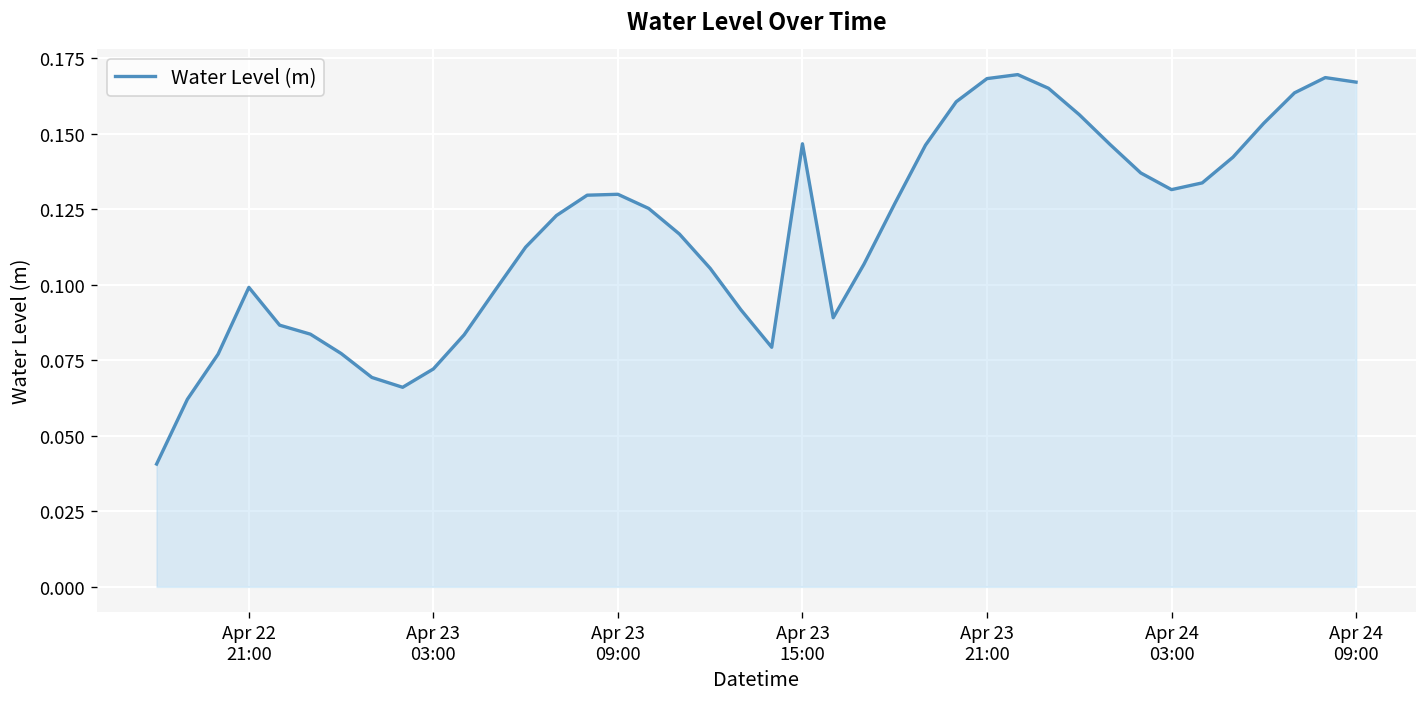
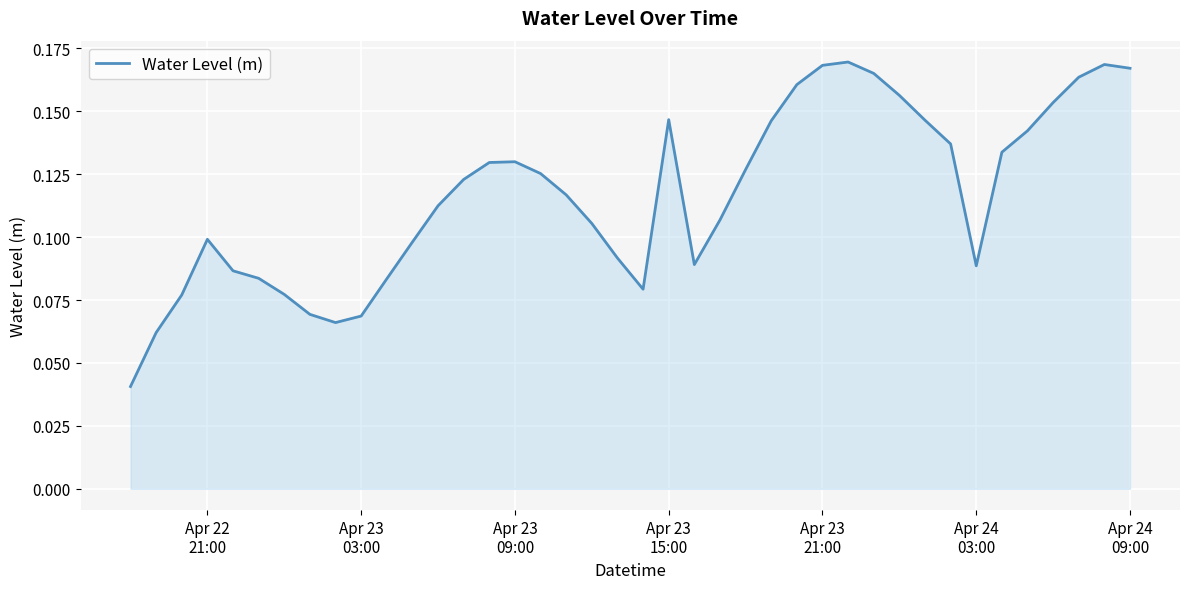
Apr 23 03:00: 0.072 -> 0.069
Apr 24 03:00: 0.131 -> 0.089
